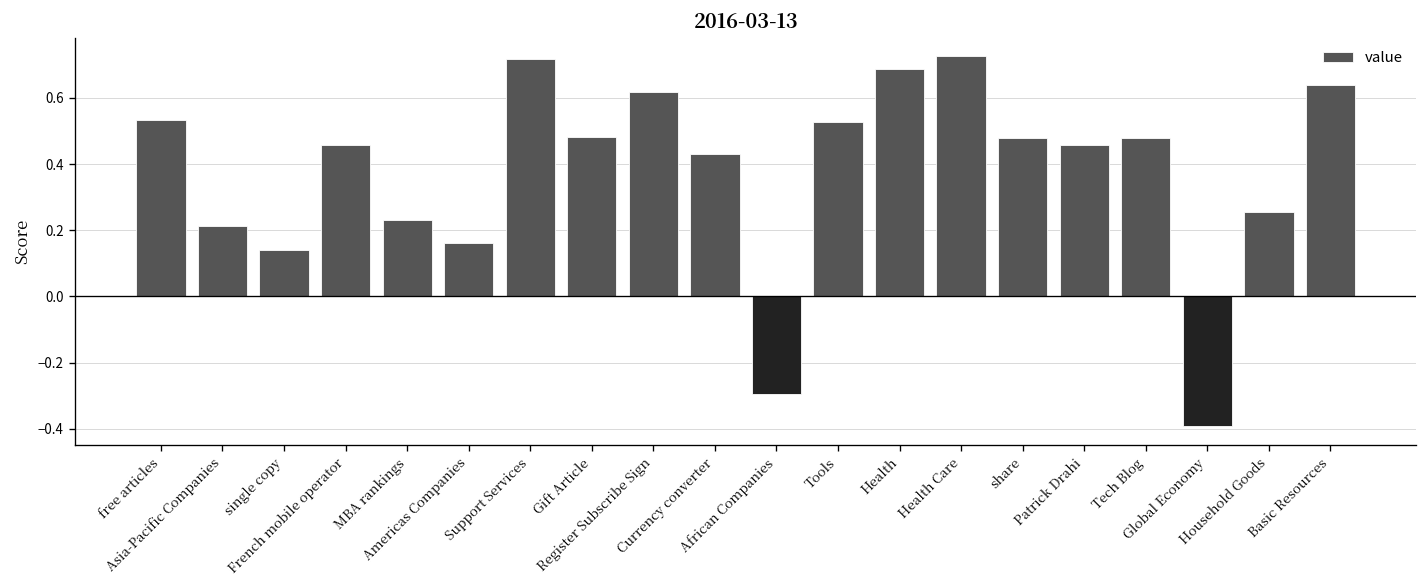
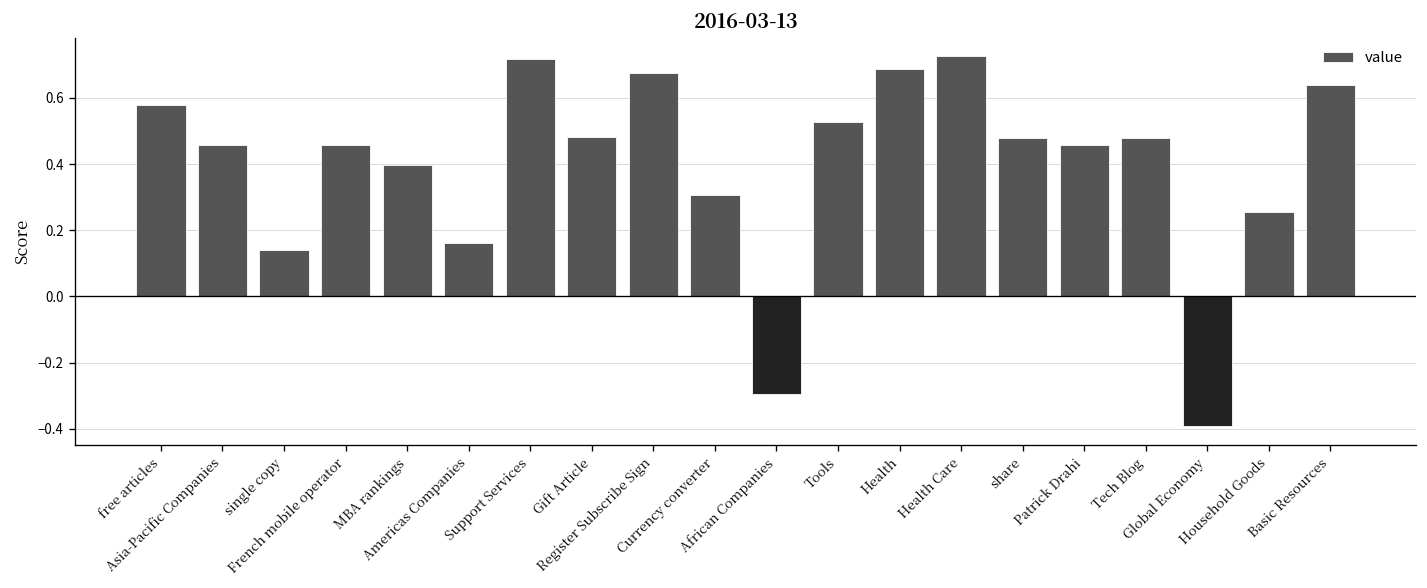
free articles: 0.53 -> 0.58
Asia-Pacific Companies: 0.21 -> 0.46
MBA rankings: 0.23 -> 0.40
Register Subscribe Sign: 0.62 -> 0.68
Currency converter: 0.43 -> 0.31
